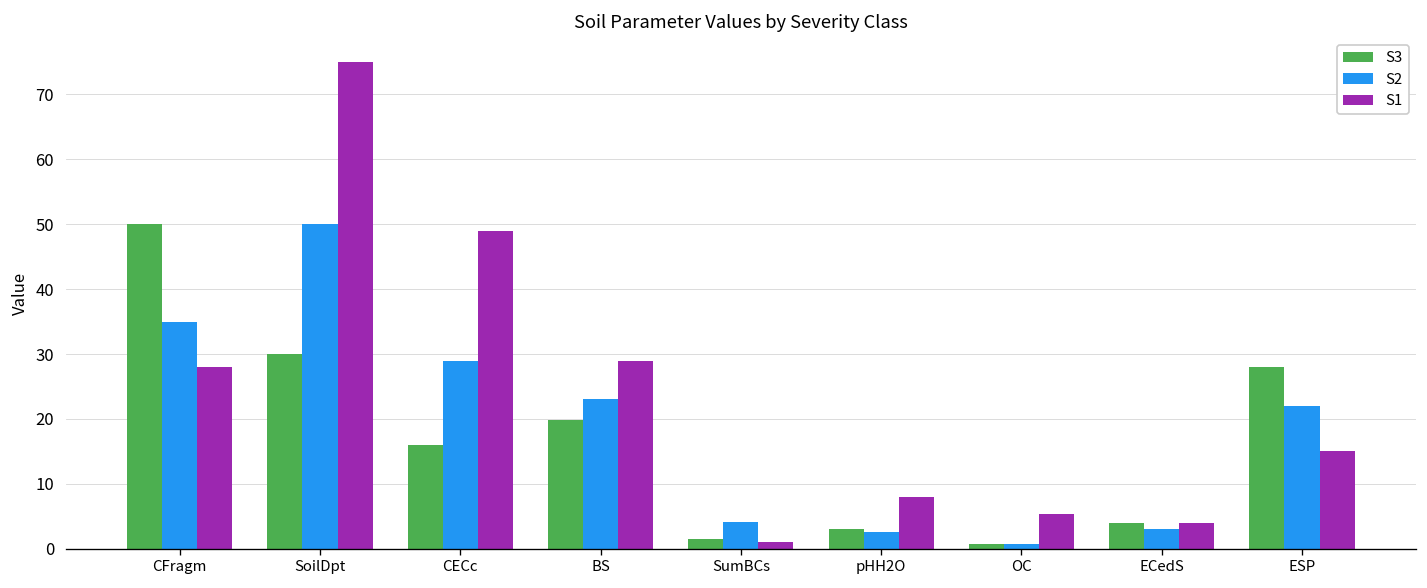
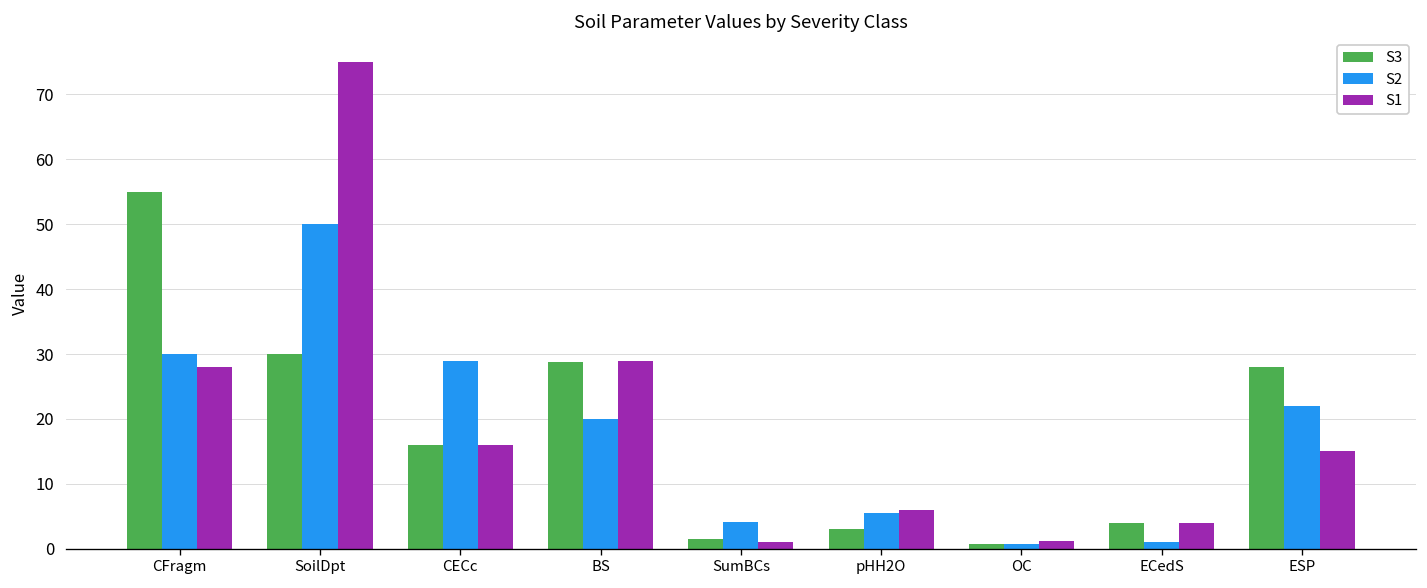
S3, CFragm: 50 -> 55
S2, CFragm: 35 -> 30
S1, CECc: 49 -> 16
S3, BS: 20 -> 29
S2, BS: 23 -> 20
S2, pHH2O: 3 -> 6
S1, pHH2O: 8 -> 6
S1, OC: 5 -> 1
S2, ECedS: 3 -> 1
